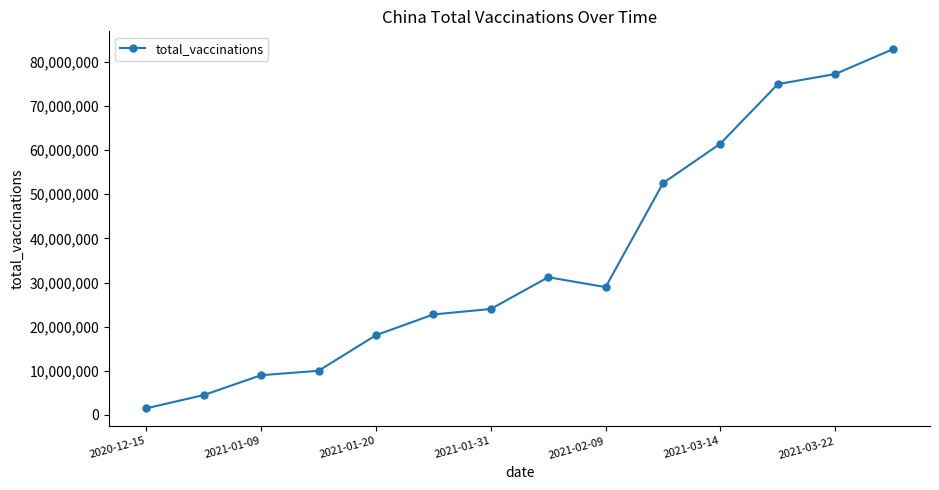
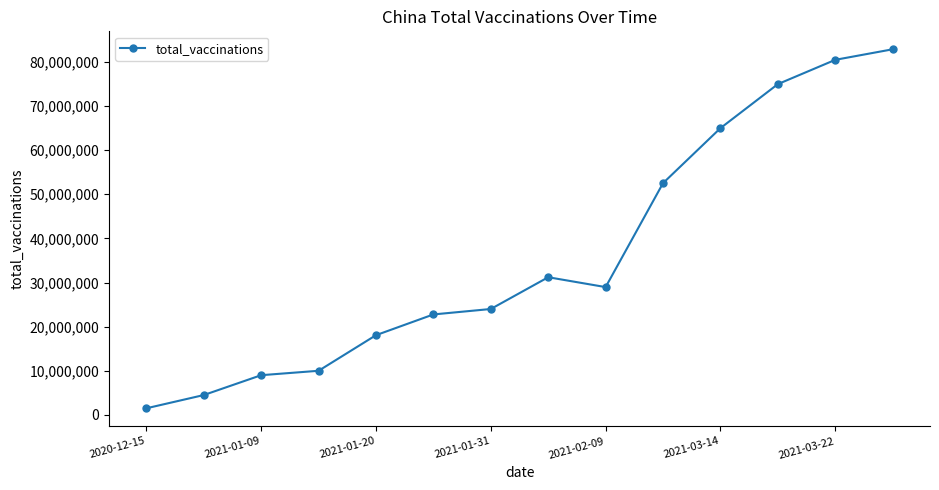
2021-03-14: 61,000,000 -> 65,000,000
2021-03-22: 77,000,000 -> 80,000,000
